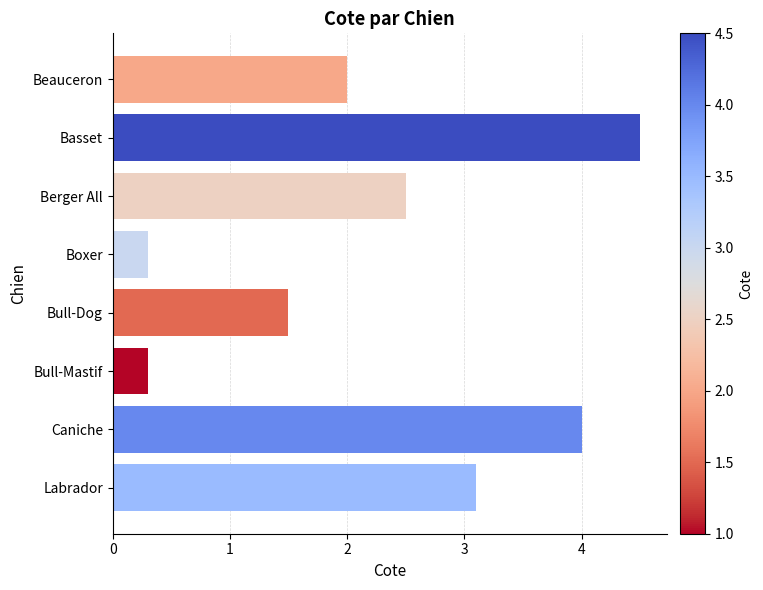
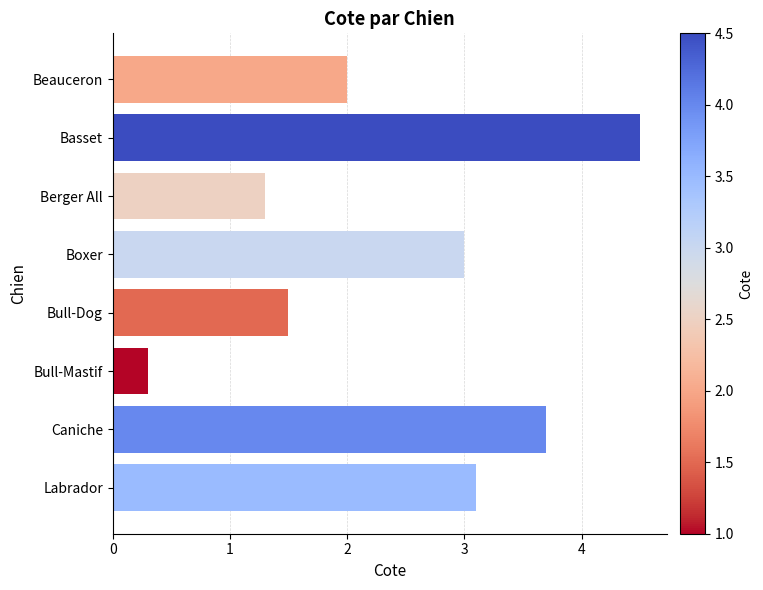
Berger All: 2.5 -> 1.3
Boxer: 0.3 -> 3.0
Caniche: 4.0 -> 3.7
